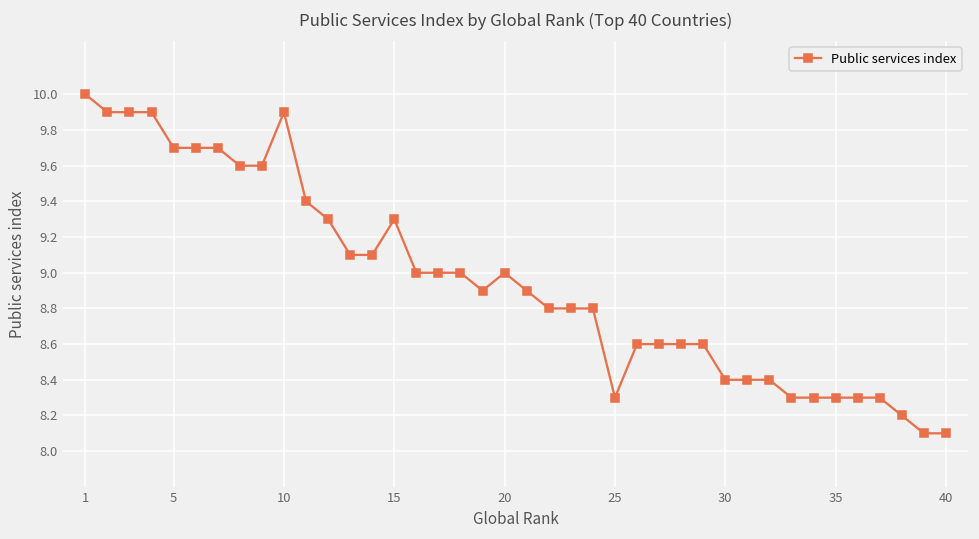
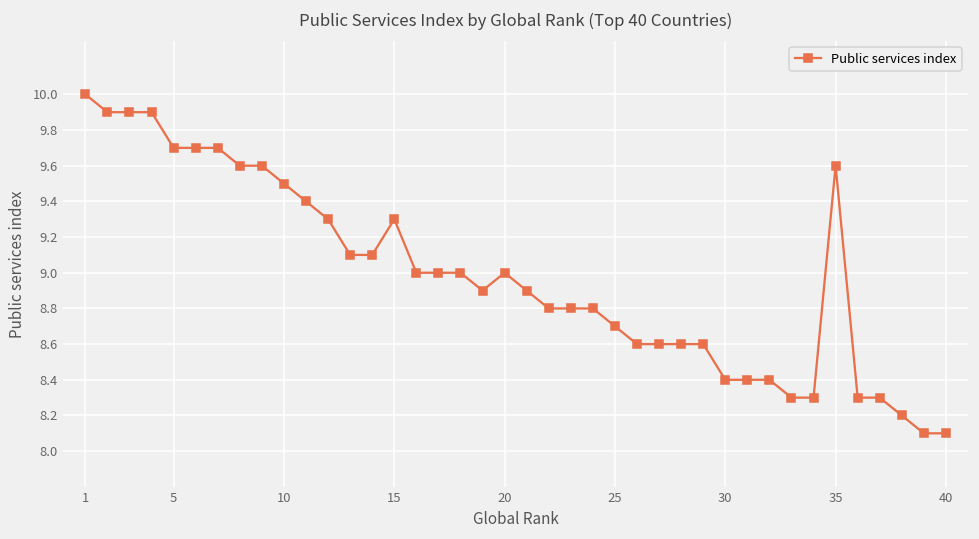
10: 9.9 -> 9.5
25: 8.3 -> 8.7
35: 8.3 -> 9.6
